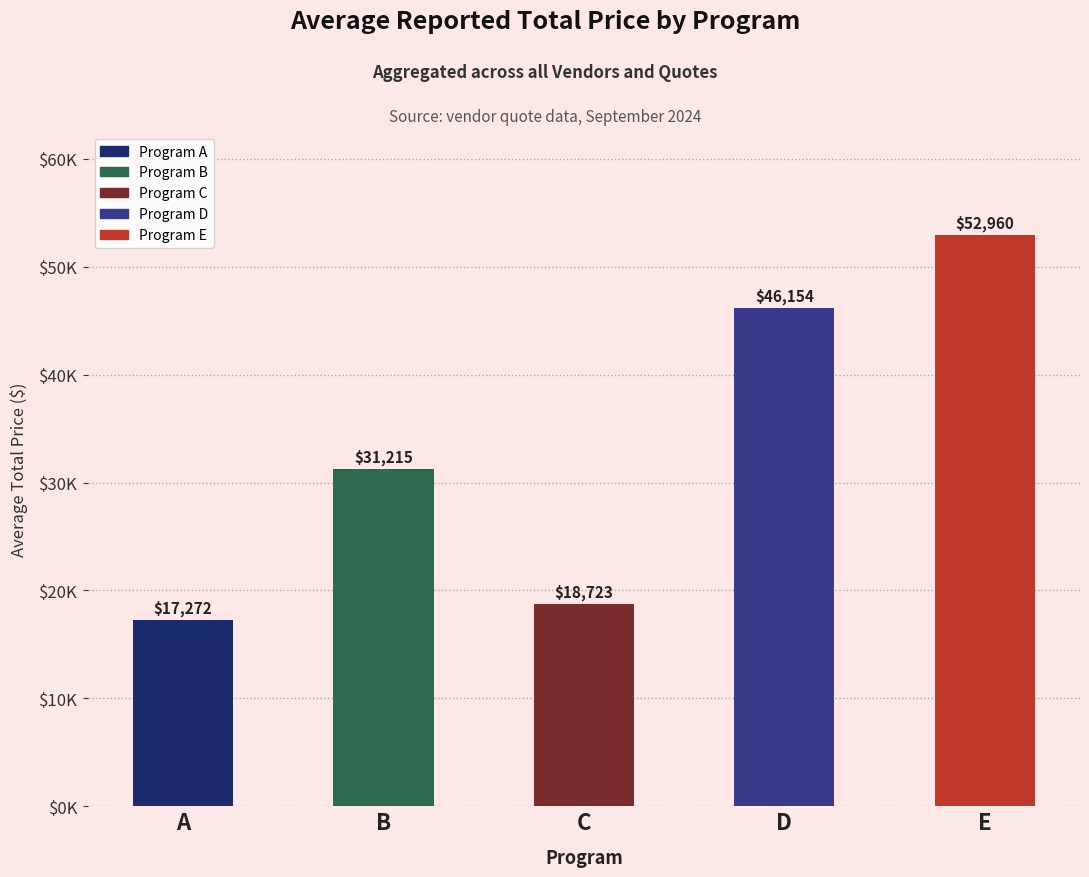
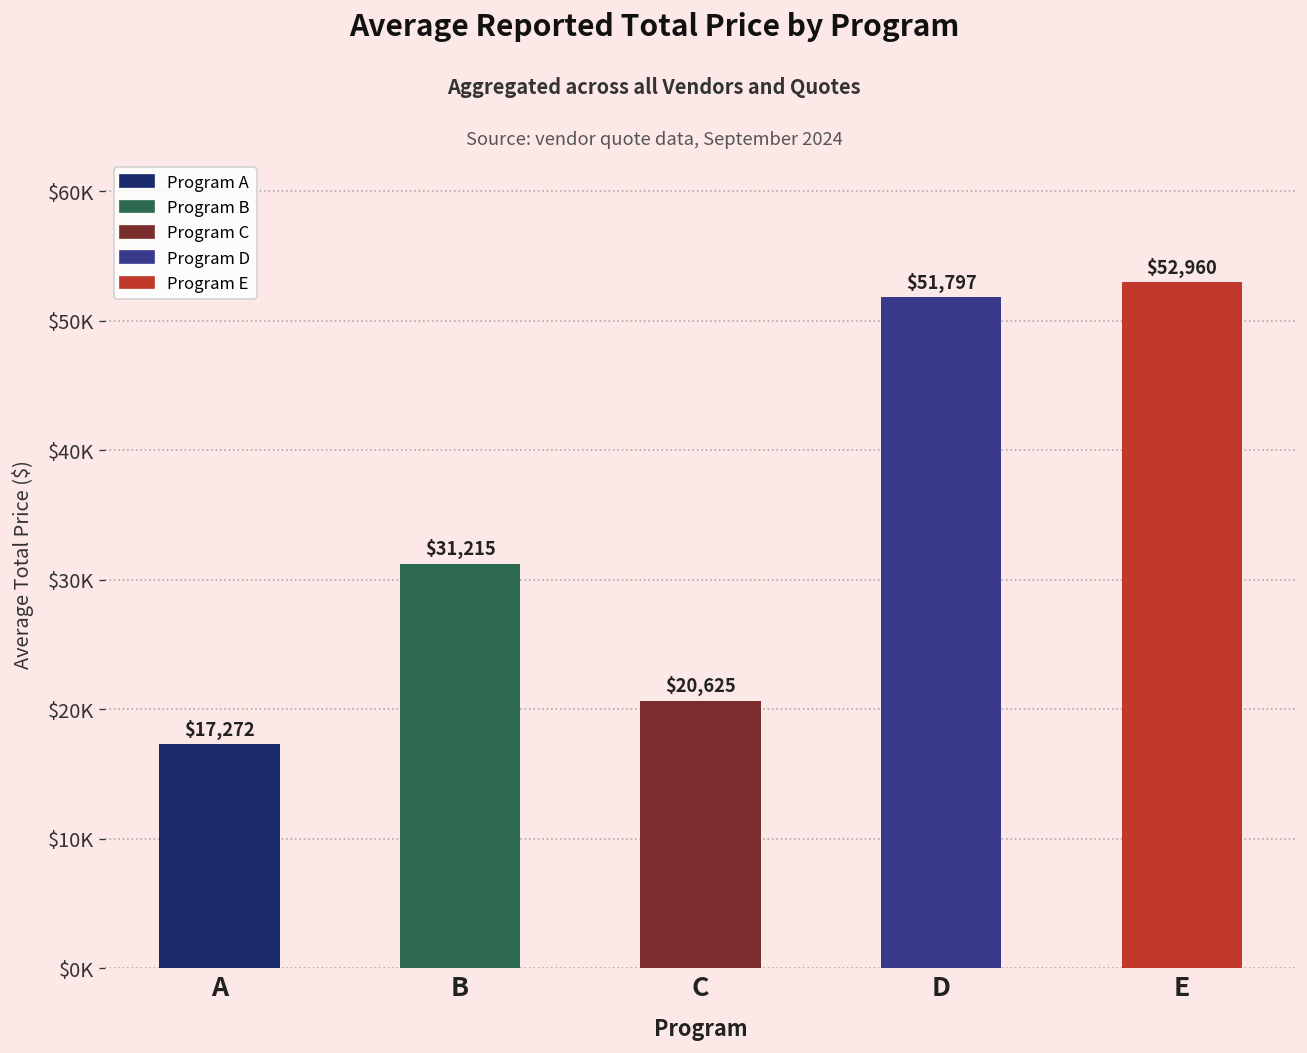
C: $18,723 -> $20,625
D: $46,154 -> $51,797
